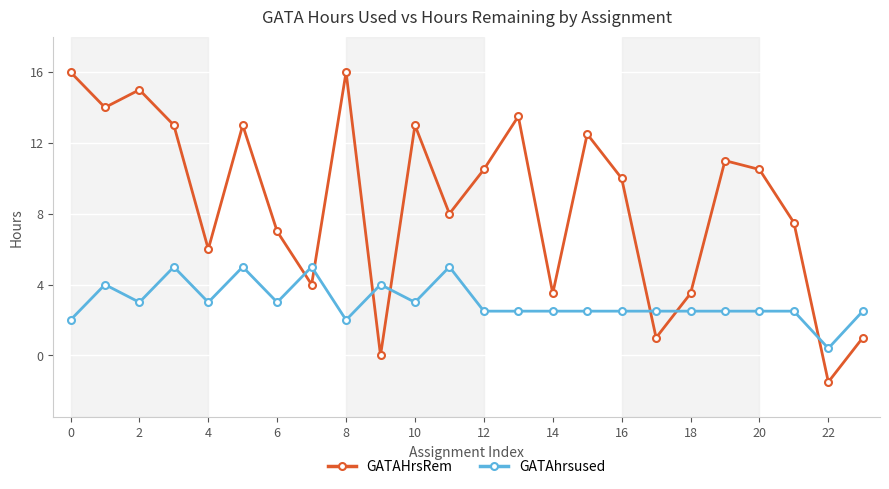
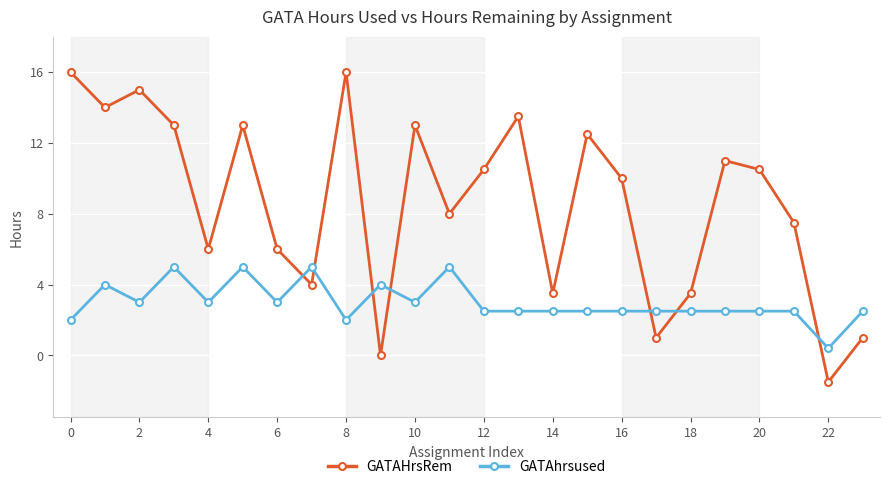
GATAHrsRem, 6: 7 -> 6
